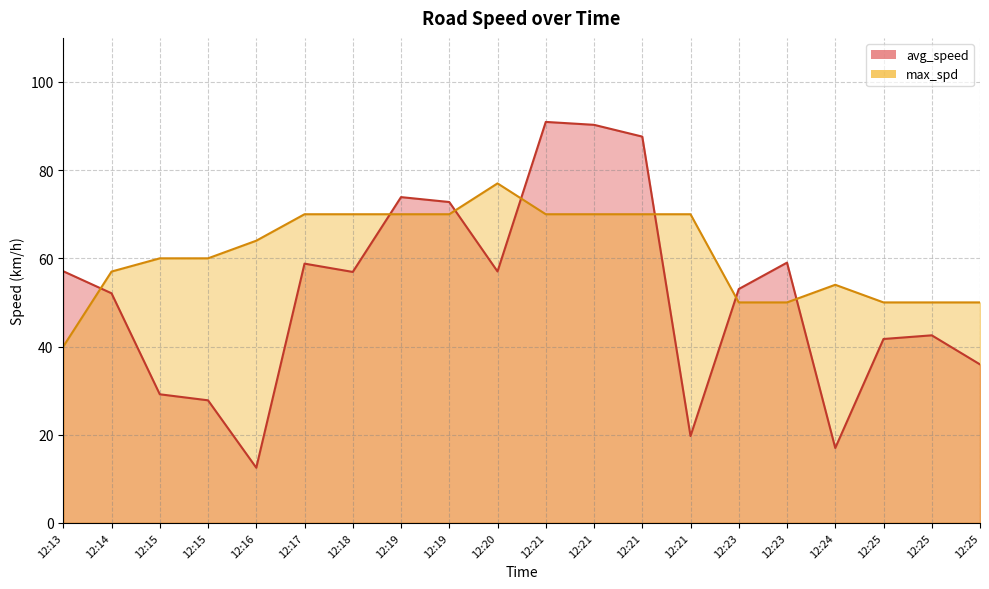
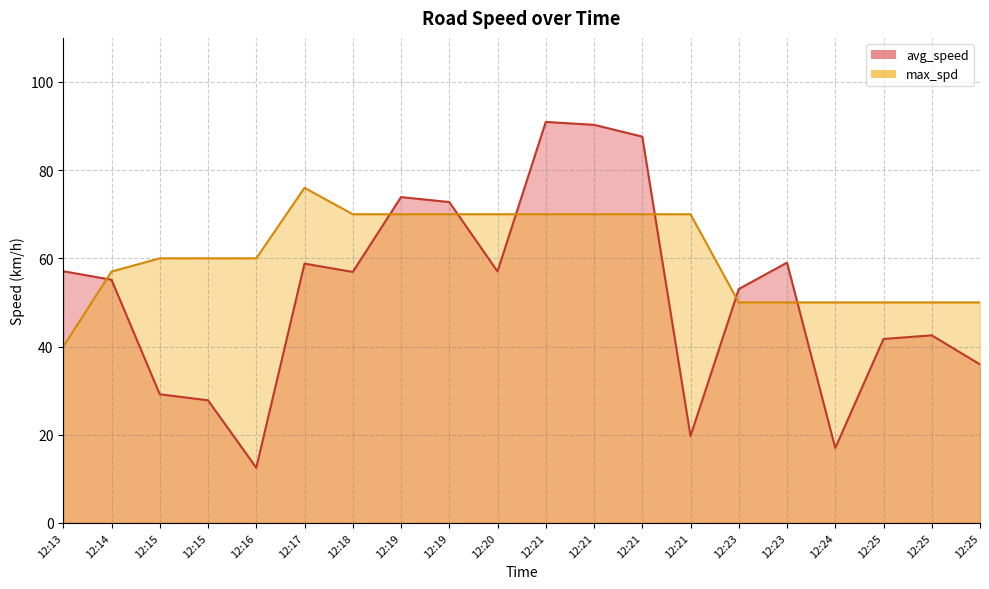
avg_speed, 12:14: 52 -> 55
max_spd, 12:16: 64 -> 60
max_spd, 12:17: 70 -> 76
max_spd, 12:20: 77 -> 70
max_spd, 12:24: 54 -> 50
